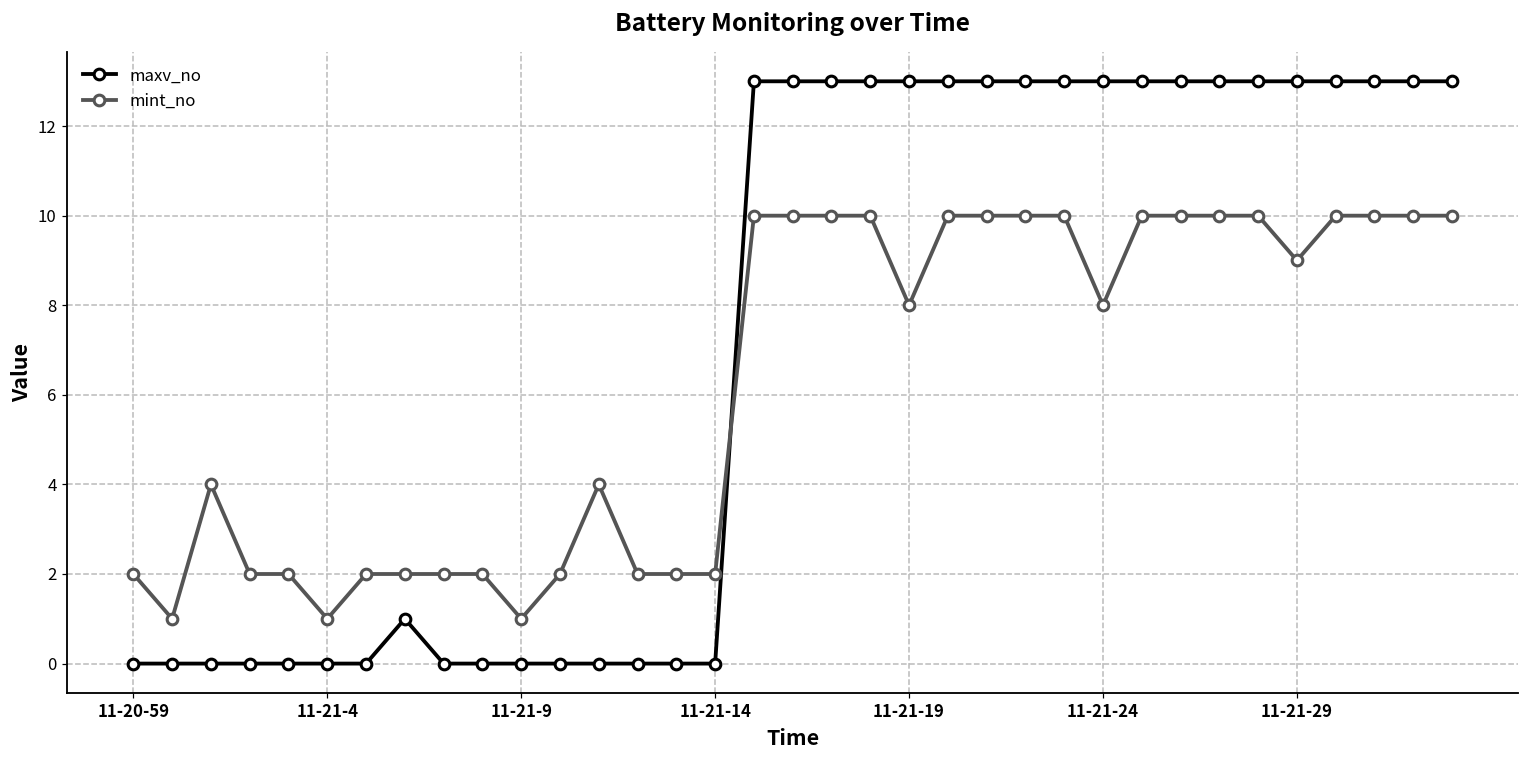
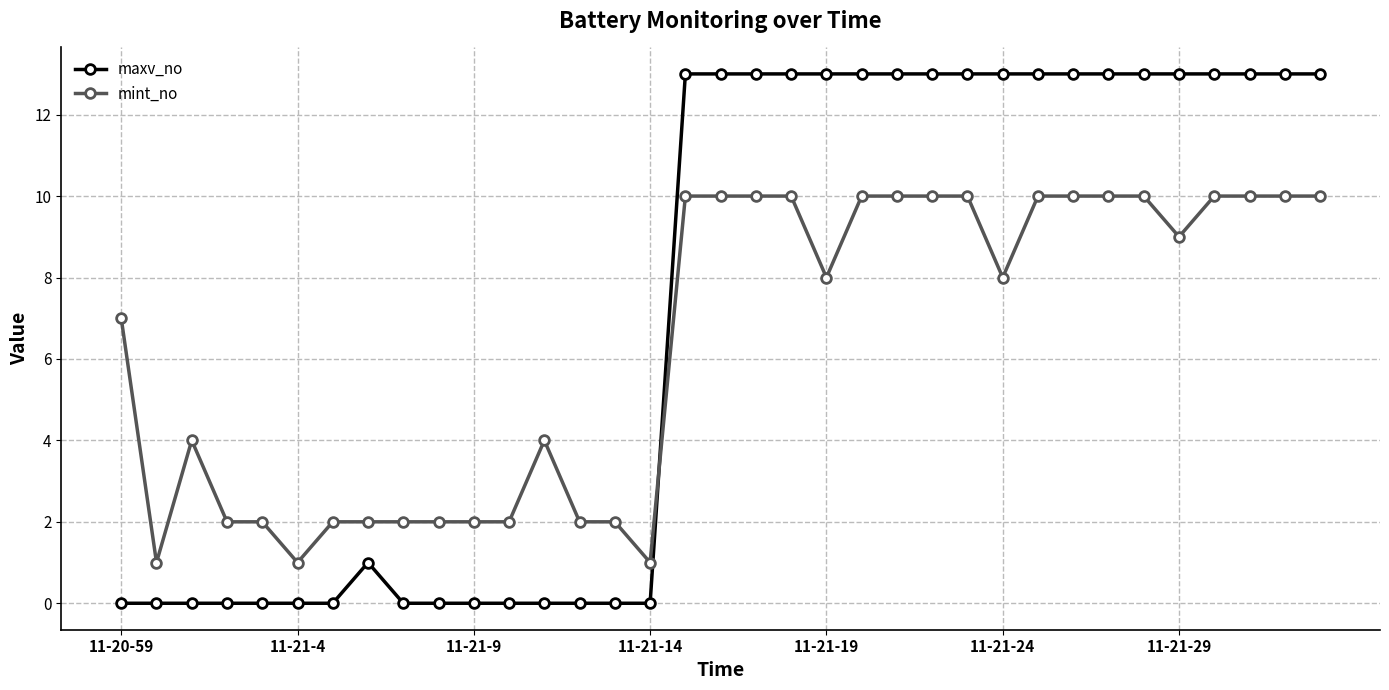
mint_no, 11-20-59: 2 -> 7
mint_no, 11-21-9: 1 -> 2
mint_no, 11-21-14: 2 -> 1
